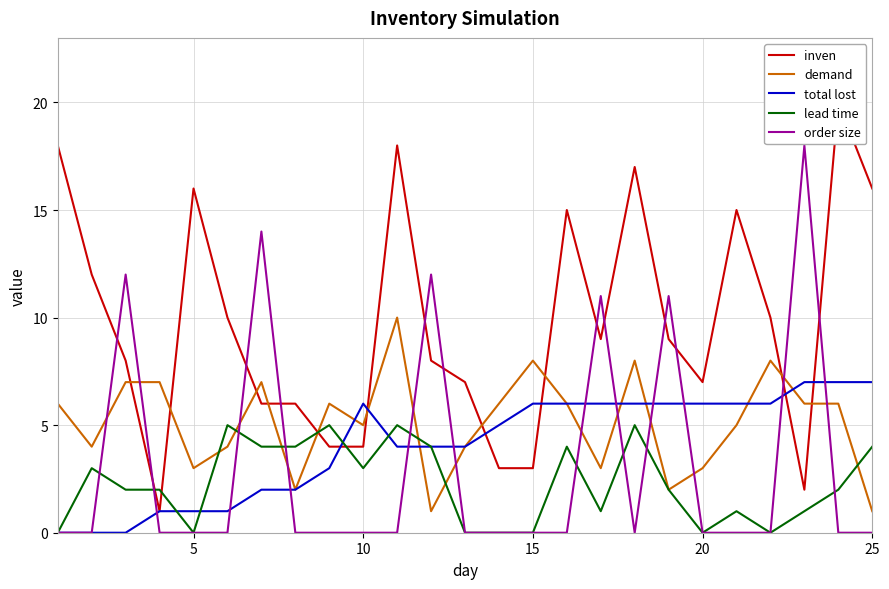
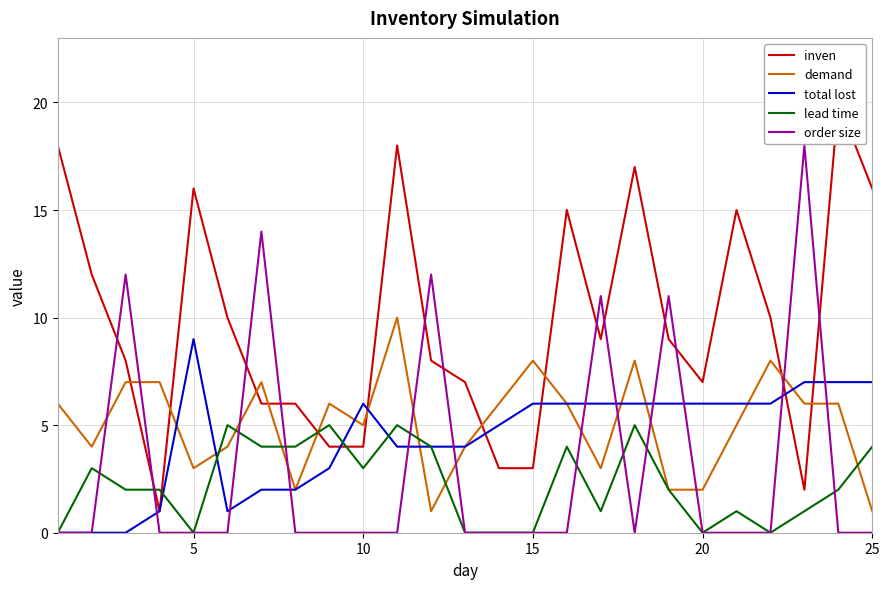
total lost, 5: 1 -> 9
demand, 20: 3 -> 2
